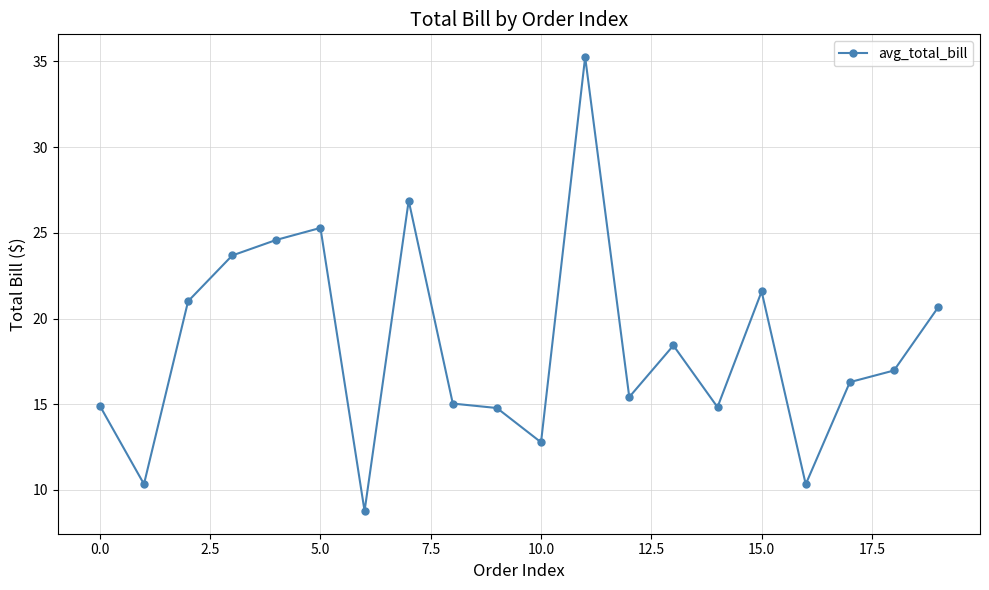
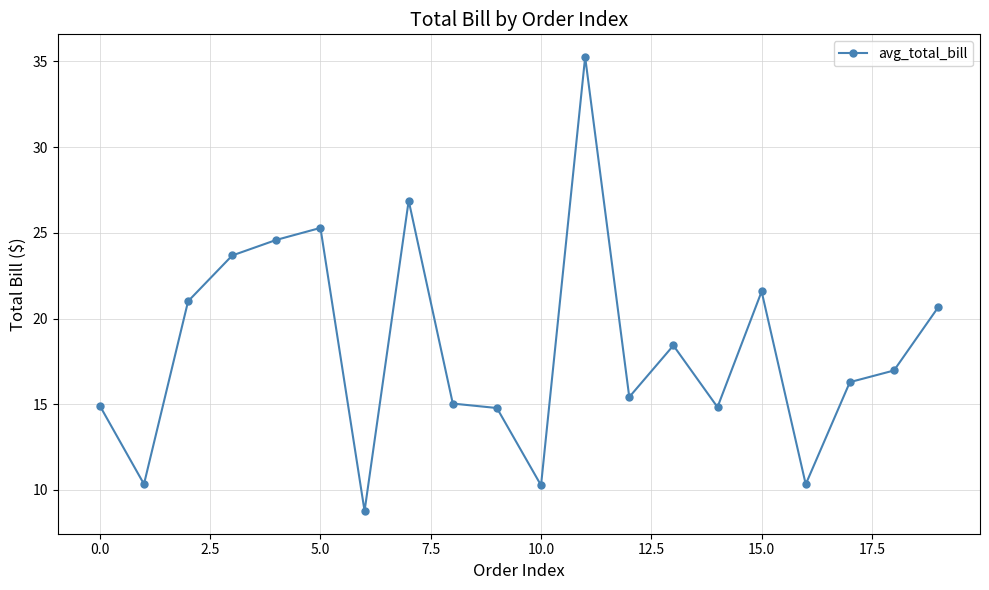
10.0: 12.8 -> 10.3
